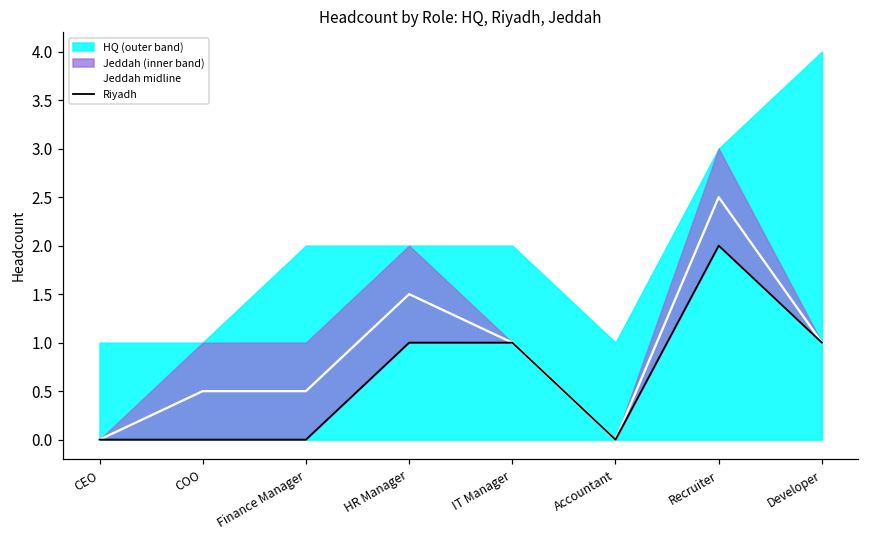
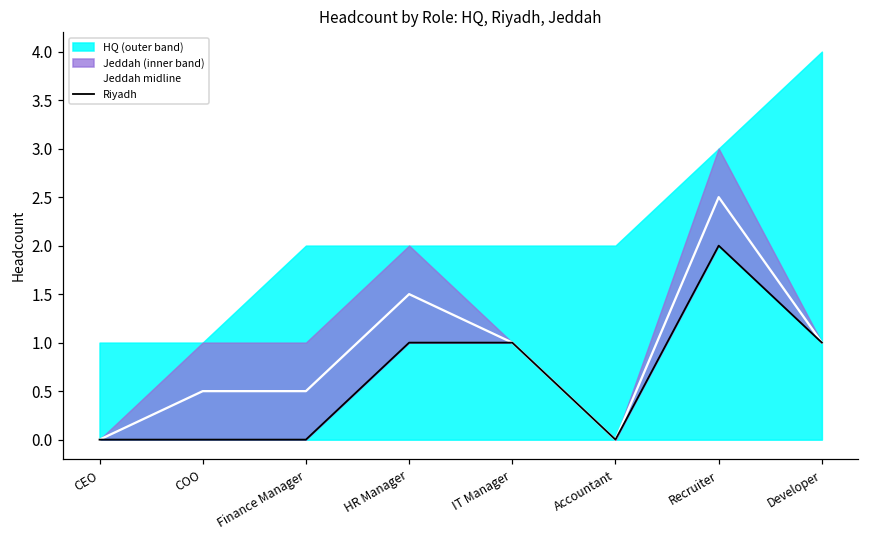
HQ (outer band), Accountant: 1 -> 2
